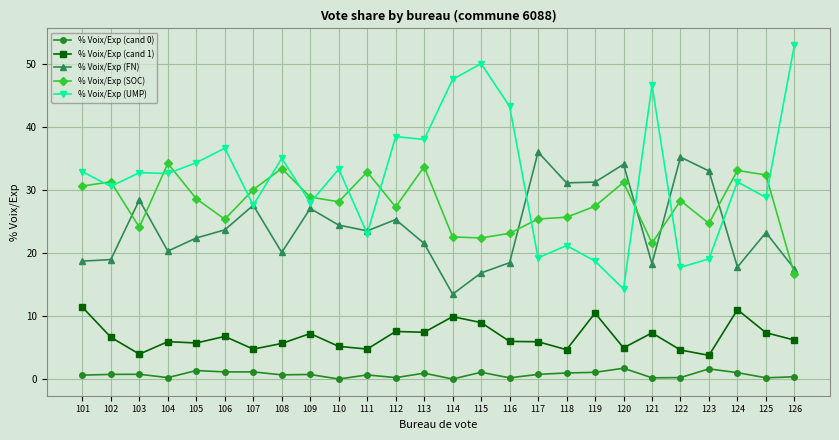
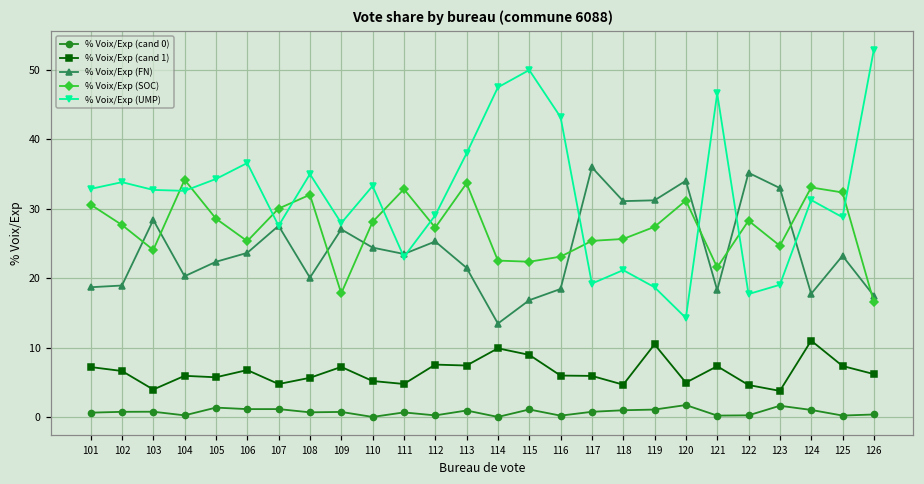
% Voix/Exp (cand 1), 101: 11 -> 7
% Voix/Exp (SOC), 102: 31 -> 28
% Voix/Exp (UMP), 102: 31 -> 34
% Voix/Exp (SOC), 108: 33 -> 32
% Voix/Exp (SOC), 109: 29 -> 18
% Voix/Exp (UMP), 112: 38 -> 29
